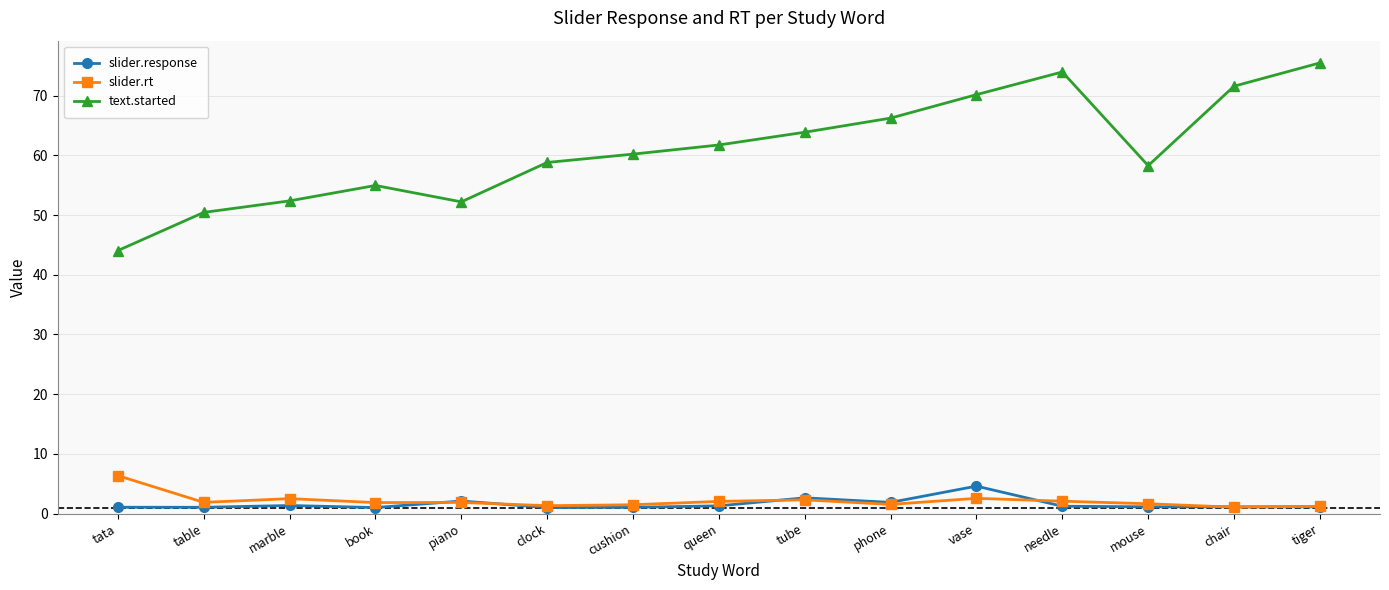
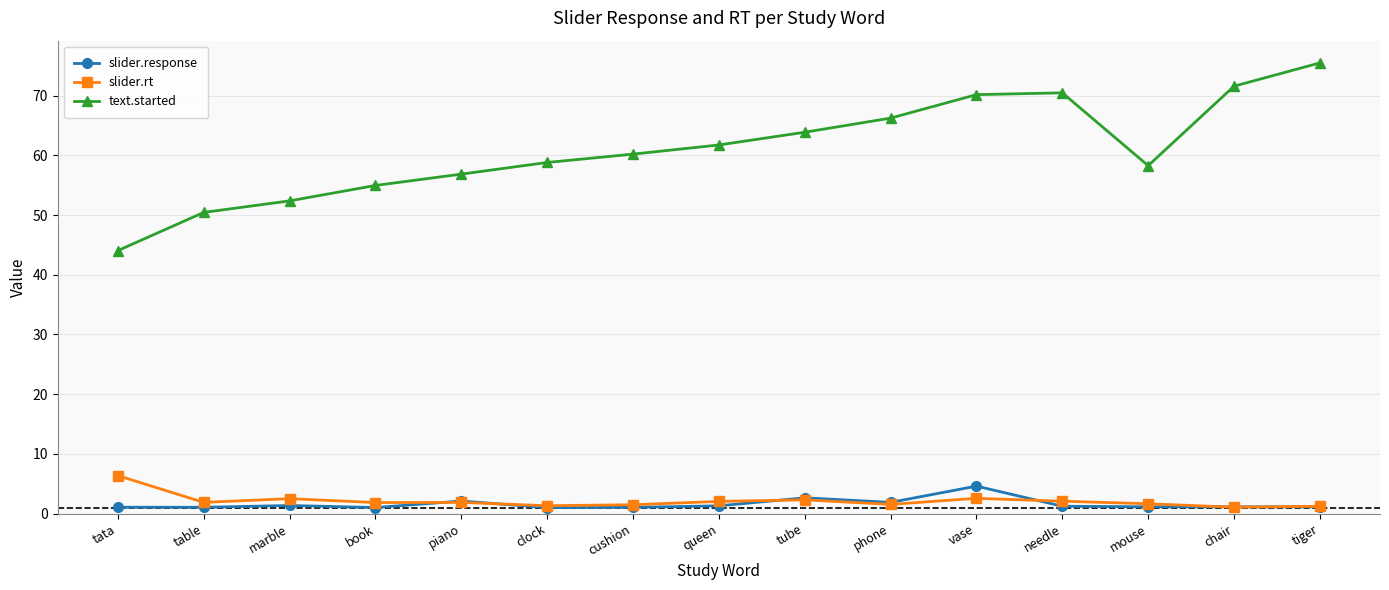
text.started, piano: 52 -> 57
text.started, needle: 74 -> 70
